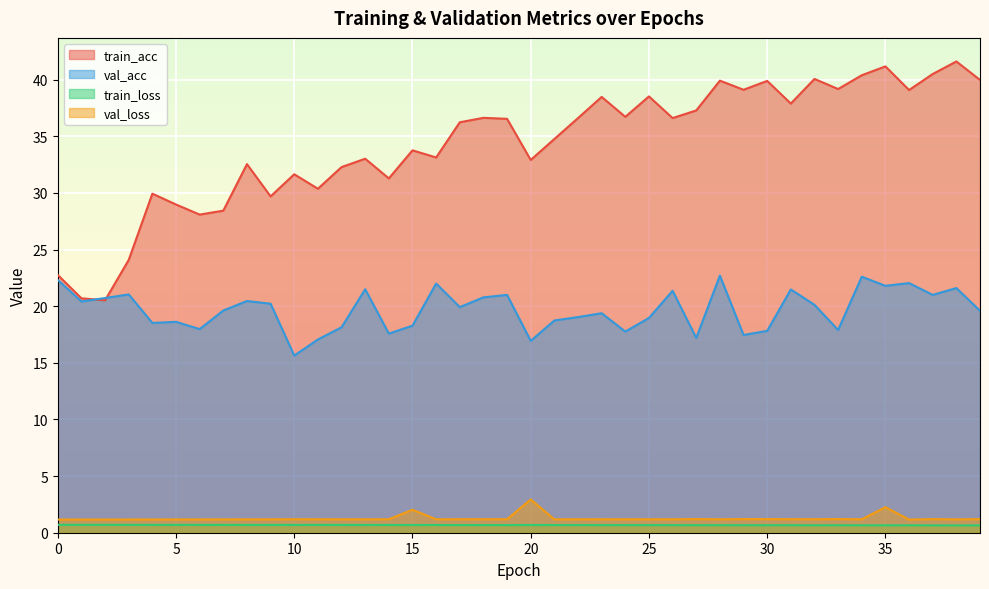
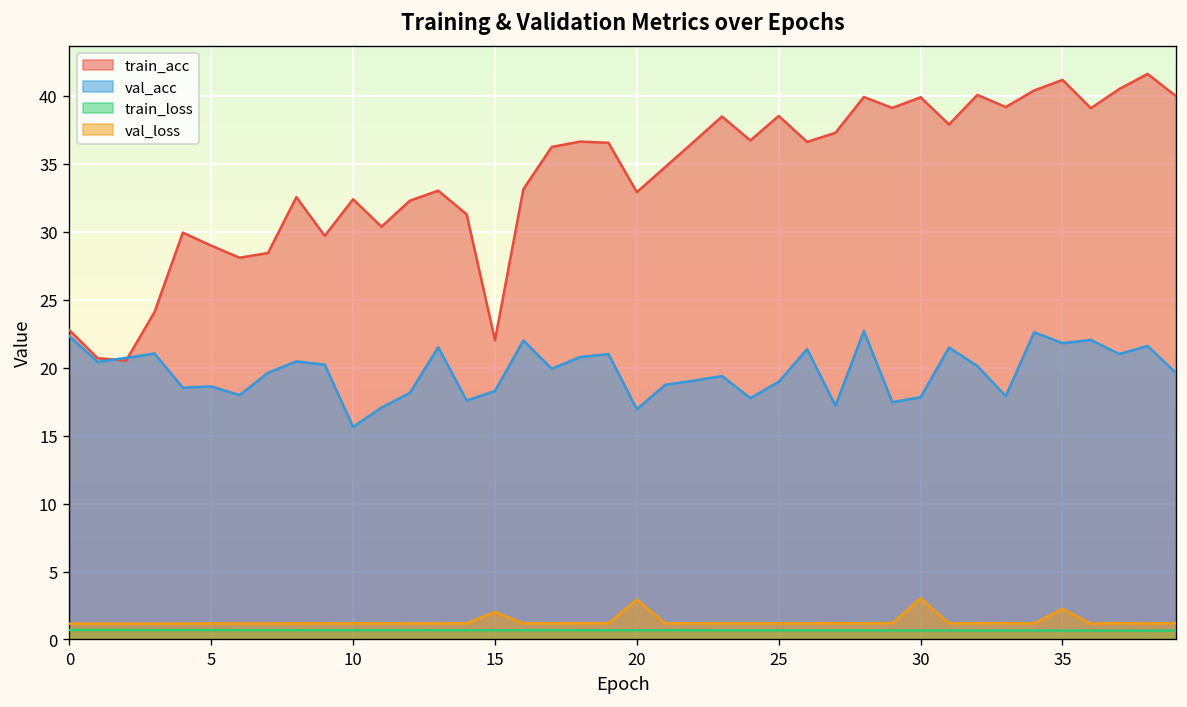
train_acc, 10: 31.6 -> 32.4
train_acc, 15: 33.8 -> 22.0
val_loss, 30: 1.2 -> 3.0
